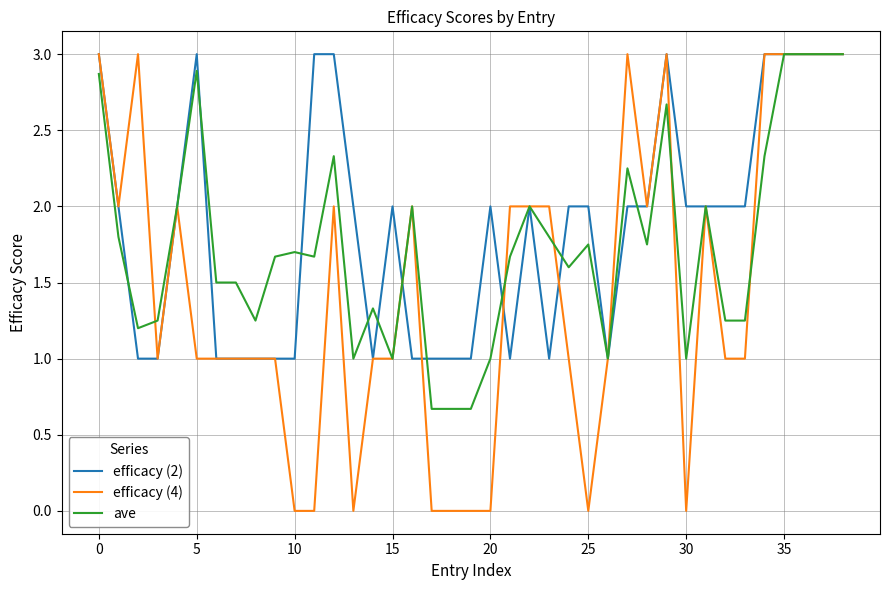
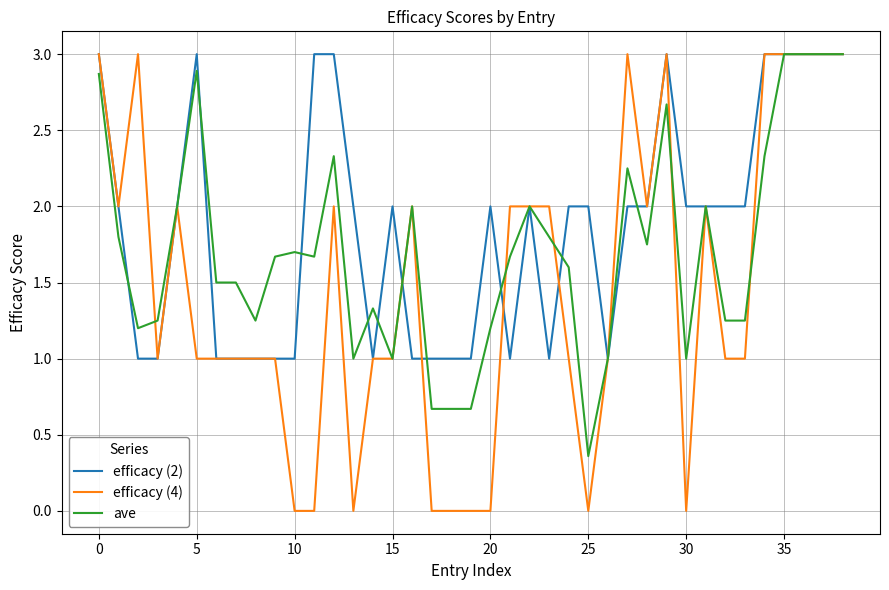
ave, 20: 1.0 -> 1.2
ave, 25: 1.75 -> 0.36
